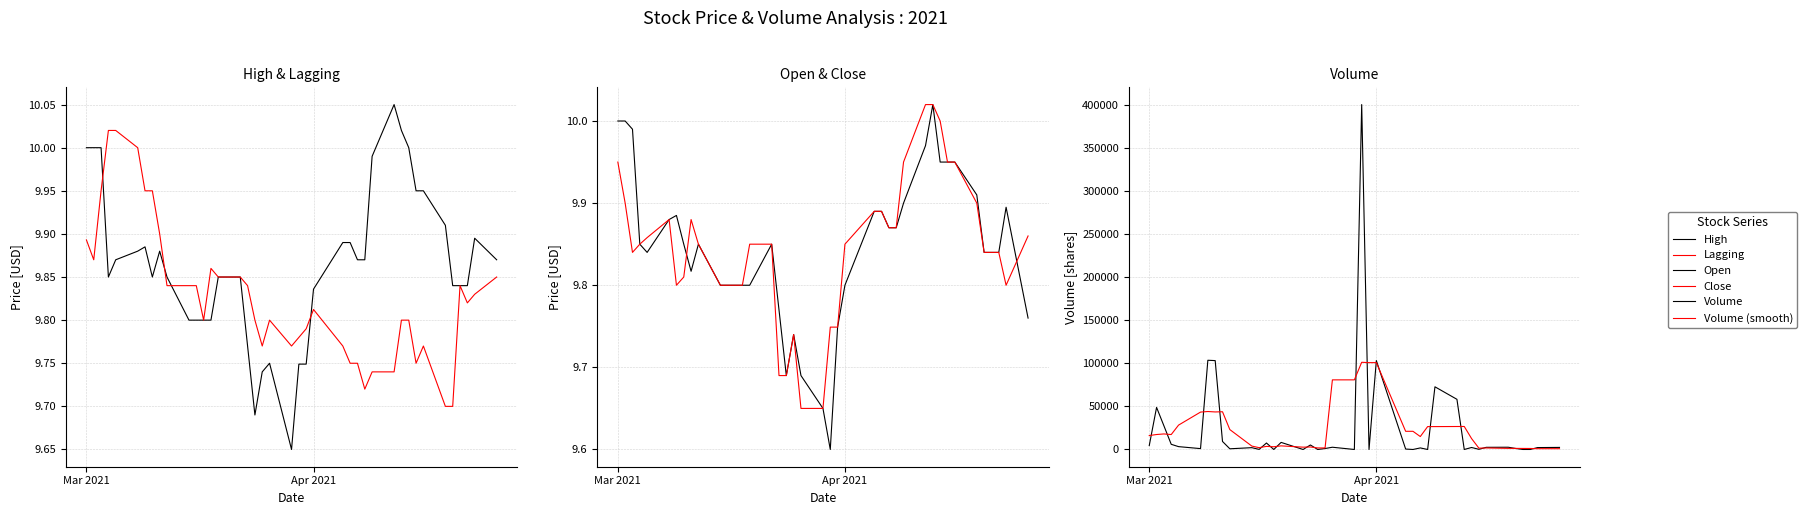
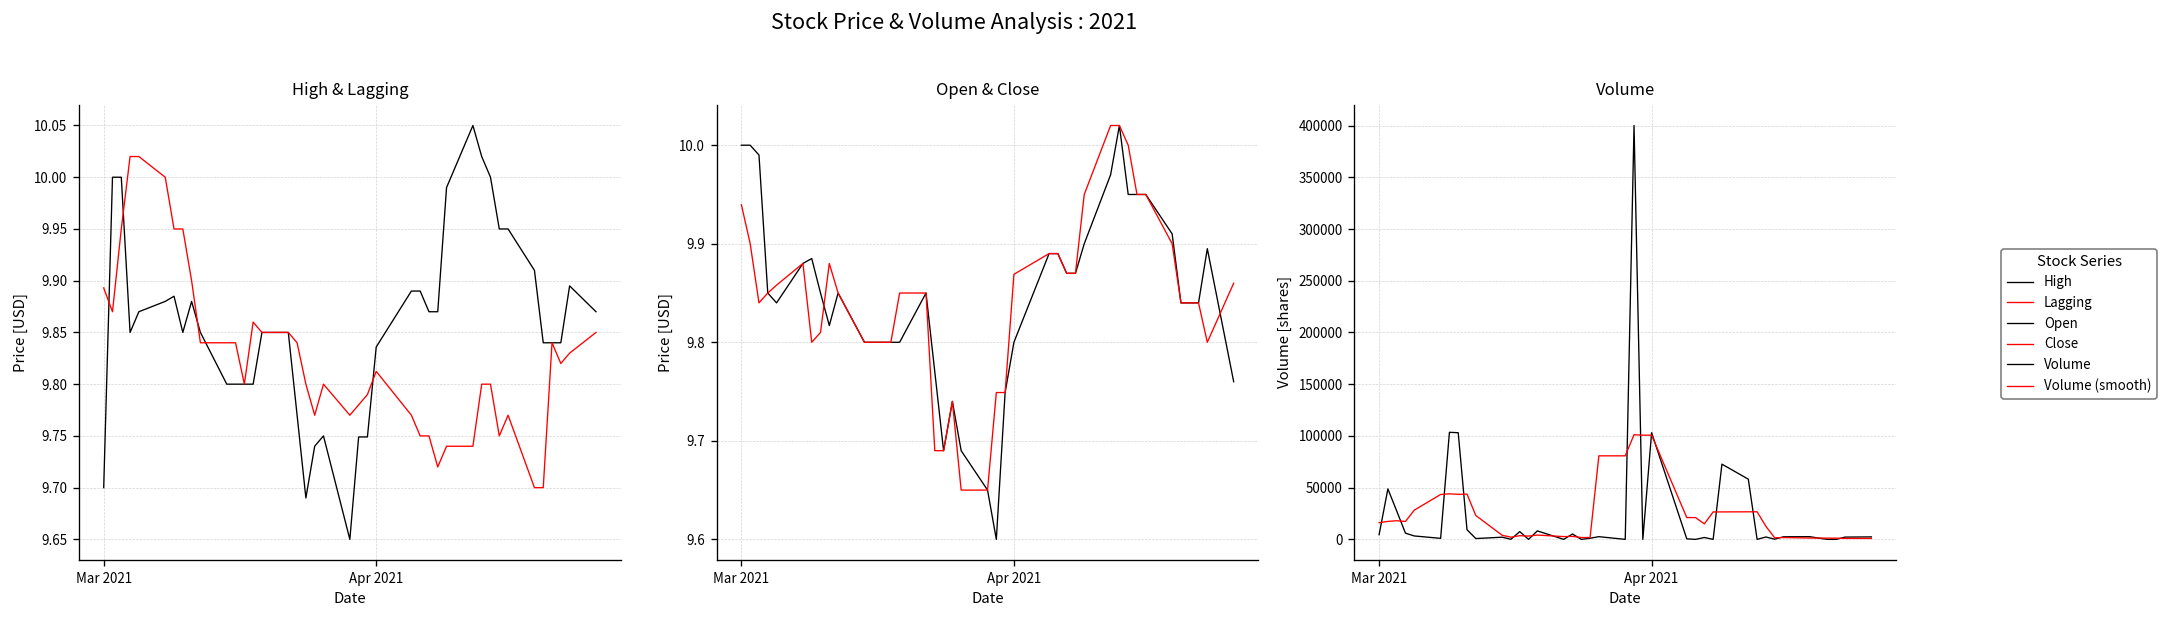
High & Lagging, High, Mar 2021: 10.0 -> 9.7
Open & Close, Close, Mar 2021: 9.95 -> 9.94
Open & Close, Close, Apr 2021: 9.85 -> 9.87
